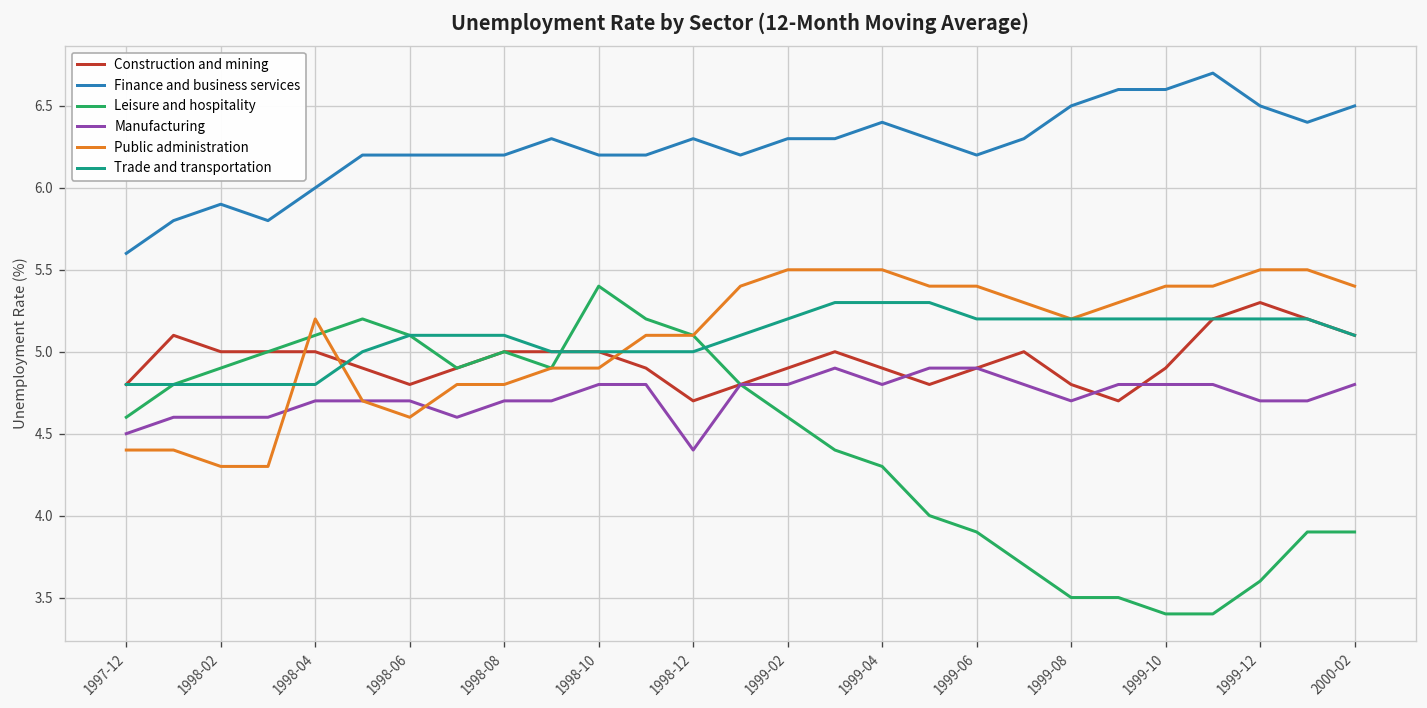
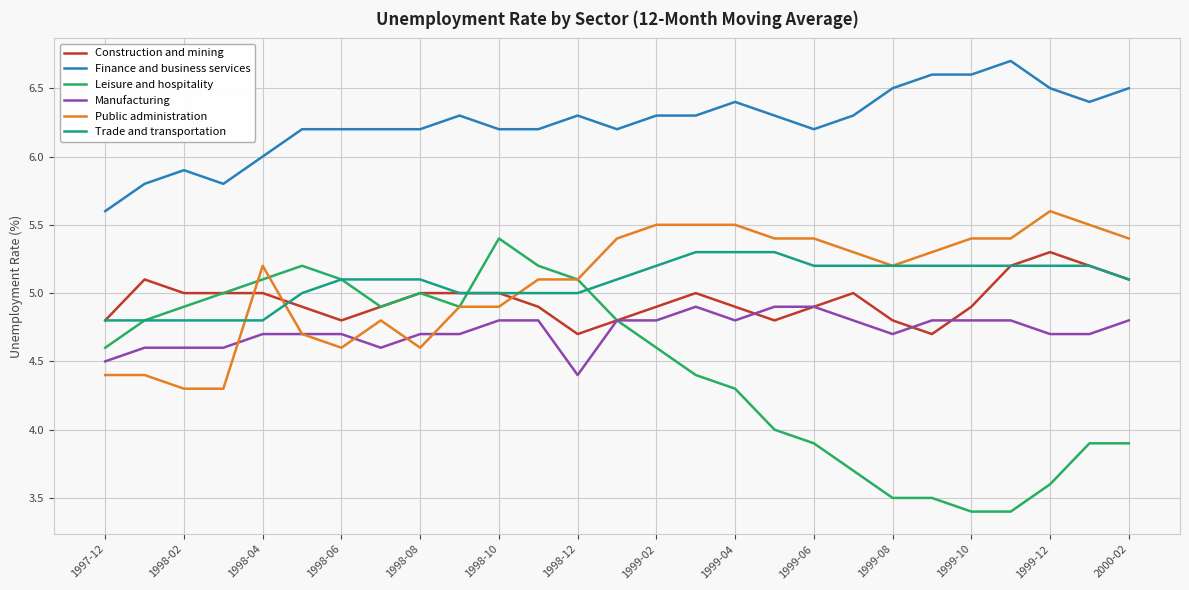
Public administration, 1998-08: 4.8 -> 4.6
Public administration, 1999-12: 5.5 -> 5.6
